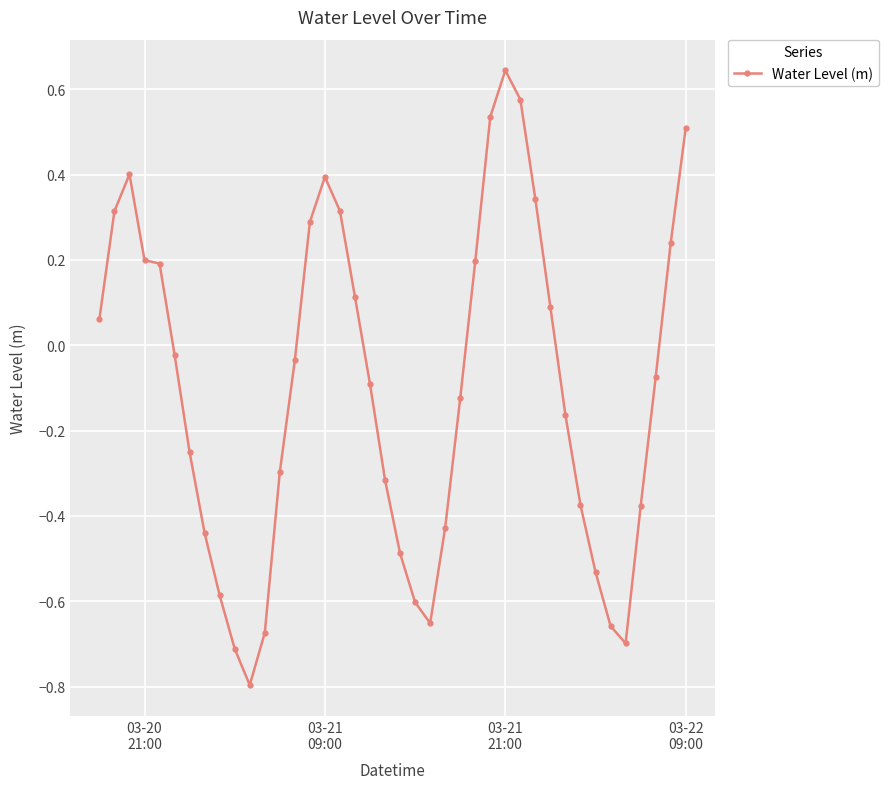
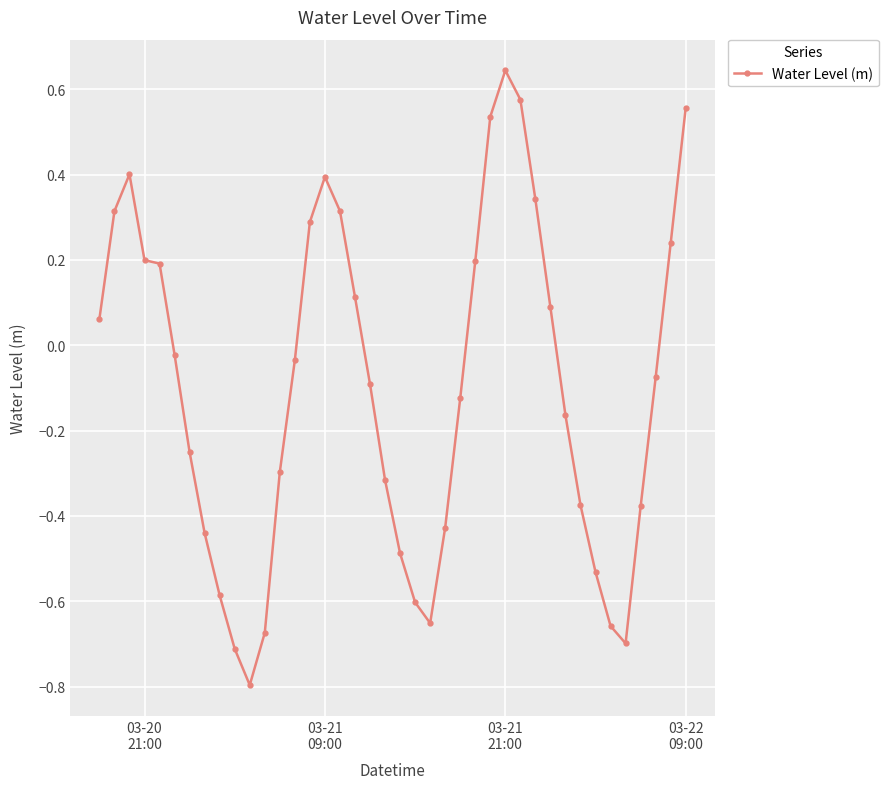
03-22 09:00: 0.51 -> 0.56
